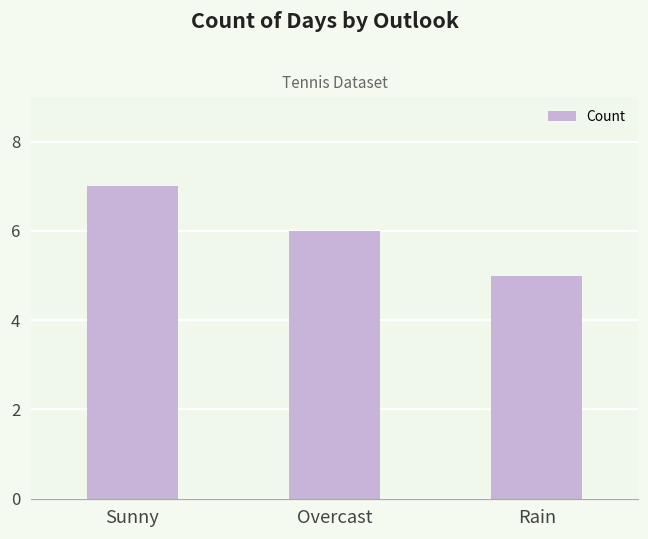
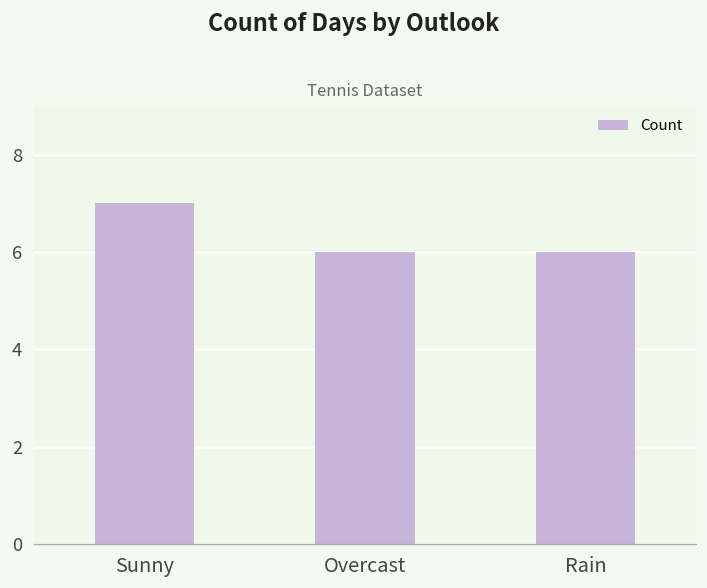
Rain: 5 -> 6
